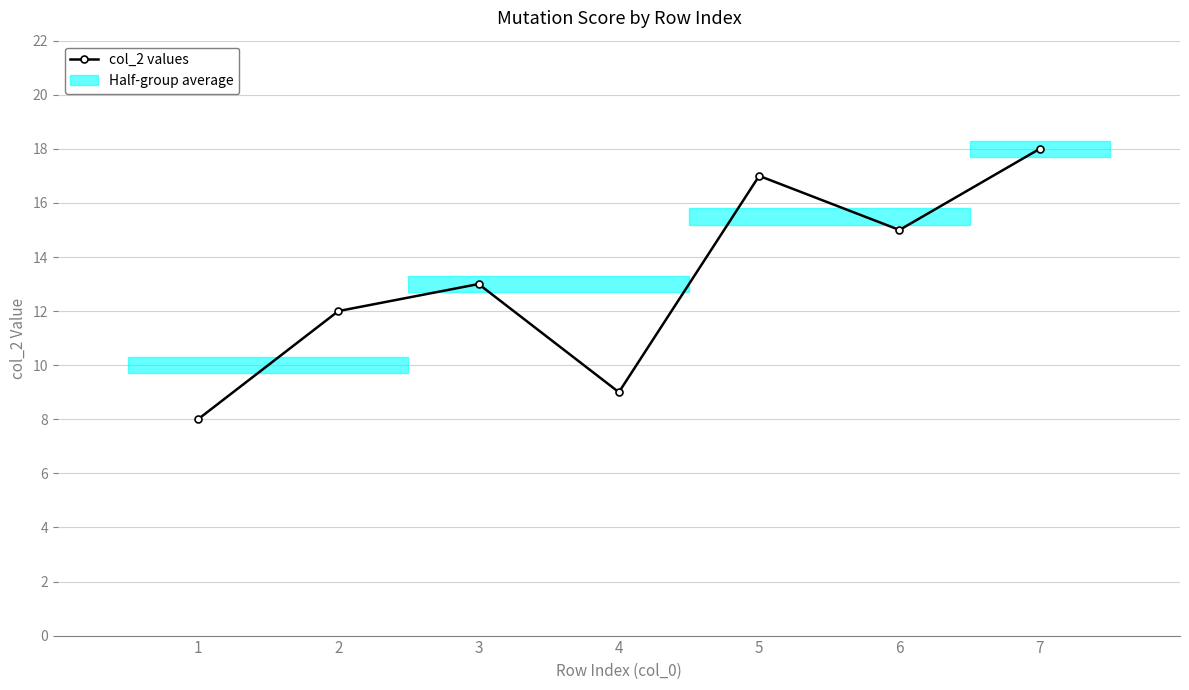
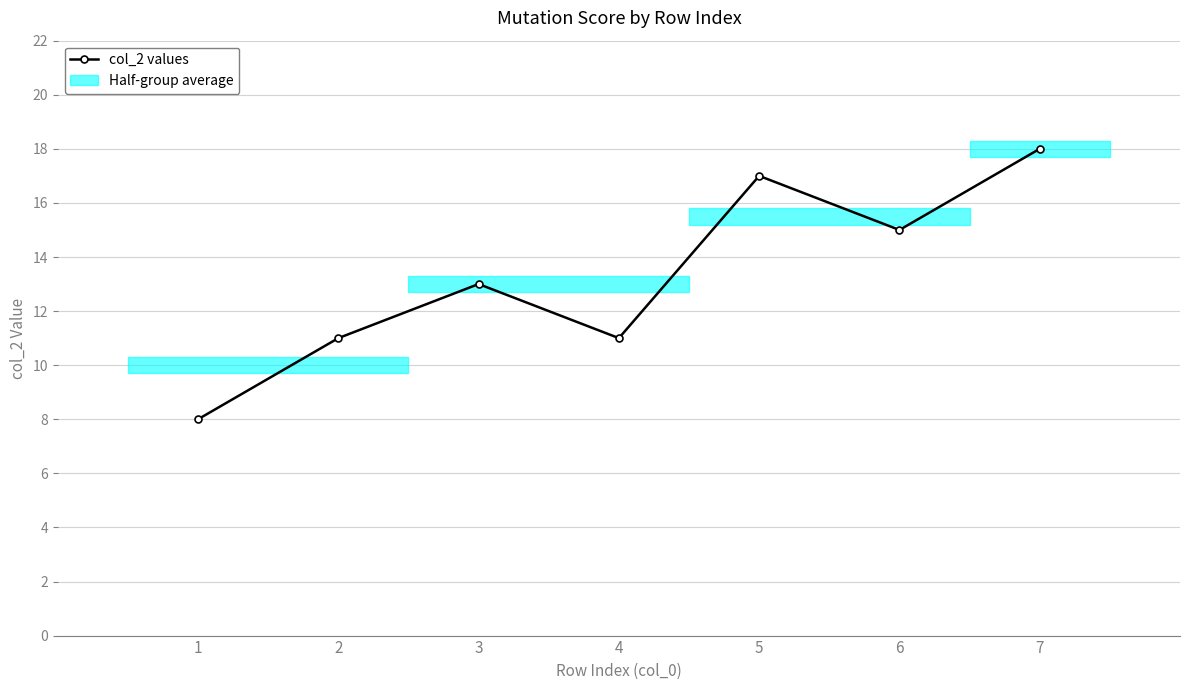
2: 12 -> 11
4: 9 -> 11
